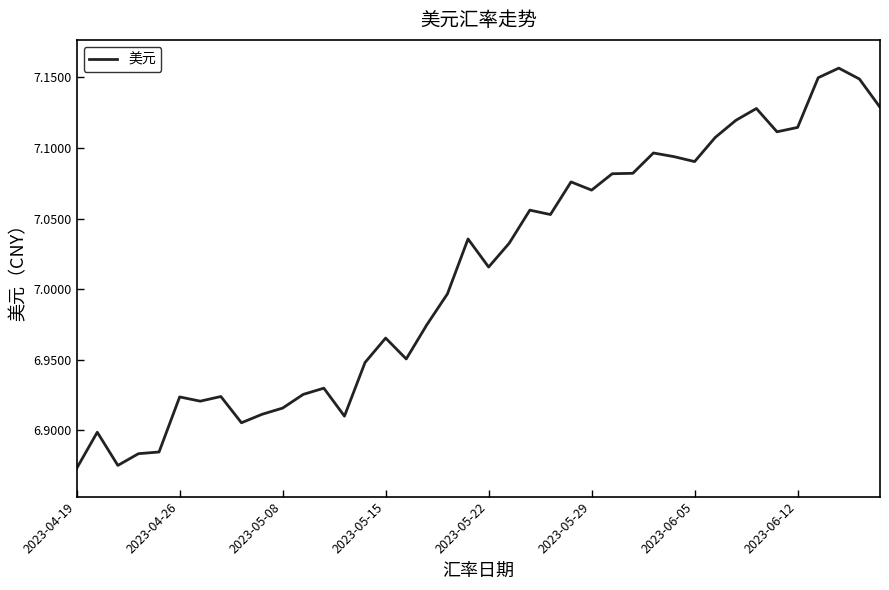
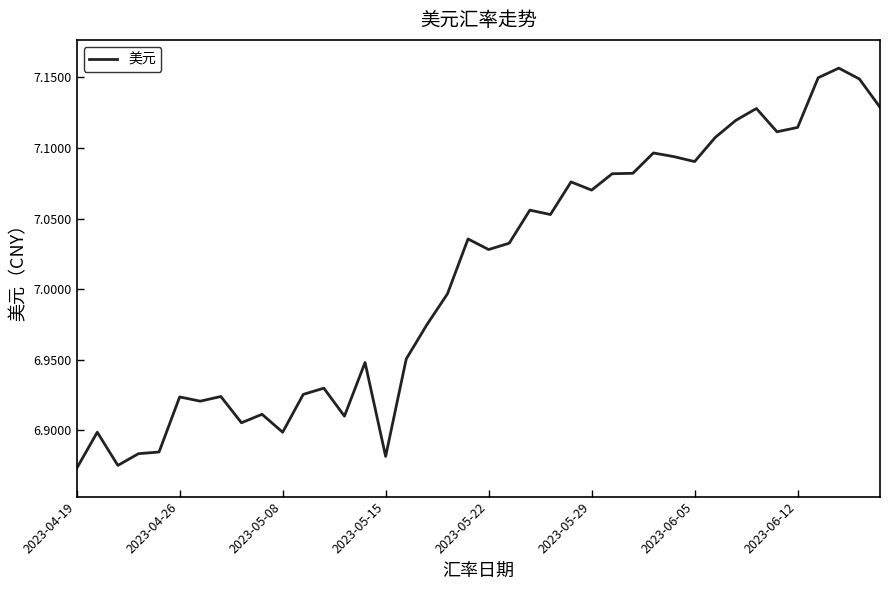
2023-05-08: 6.916 -> 6.899
2023-05-15: 6.965 -> 6.882
2023-05-22: 7.016 -> 7.028
